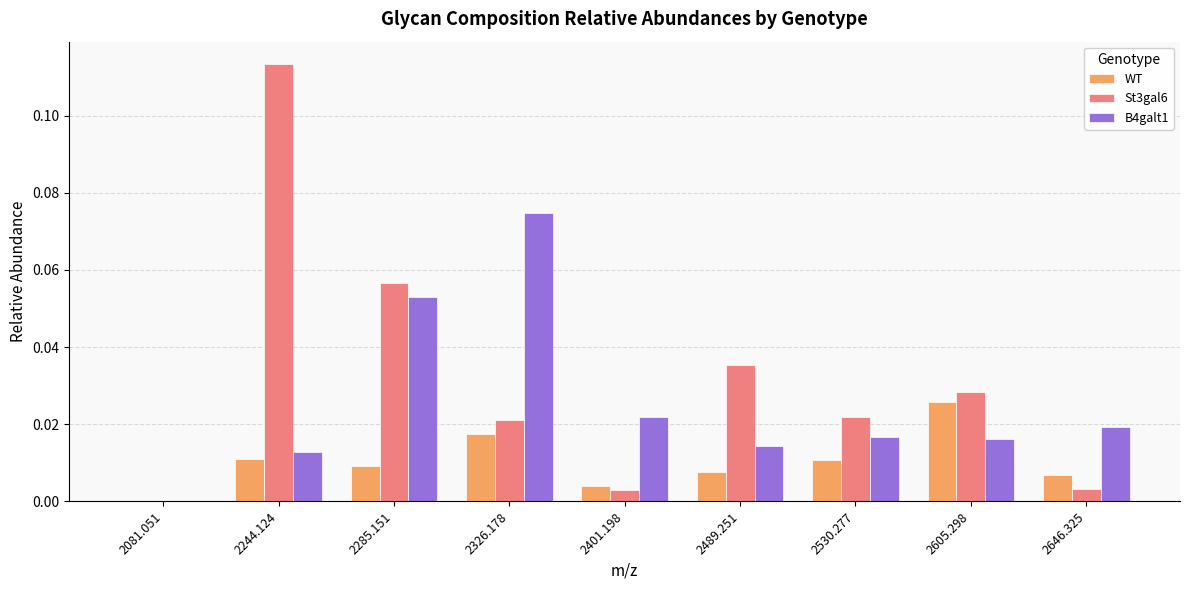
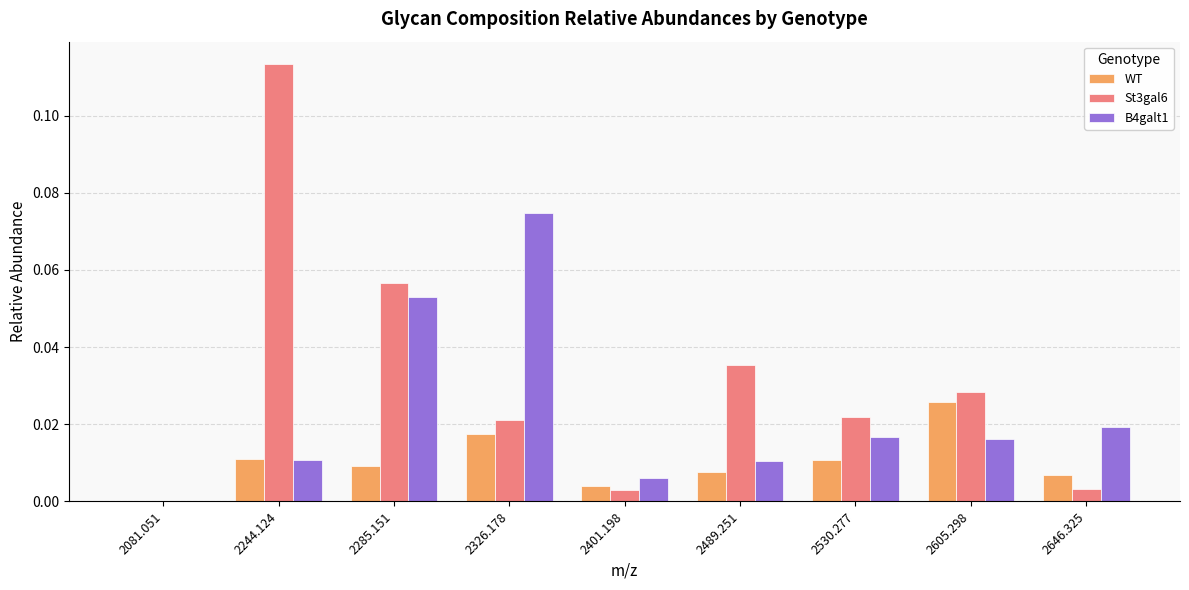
B4galt1, 2244.124: 0.013 -> 0.011
B4galt1, 2401.198: 0.022 -> 0.006
B4galt1, 2489.251: 0.014 -> 0.010
